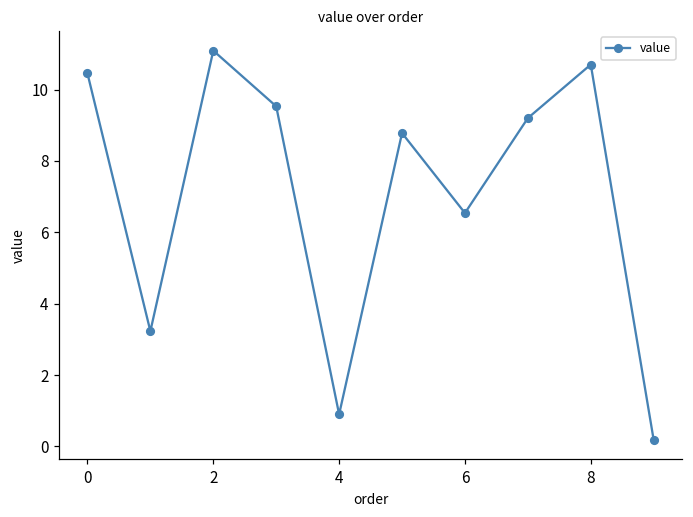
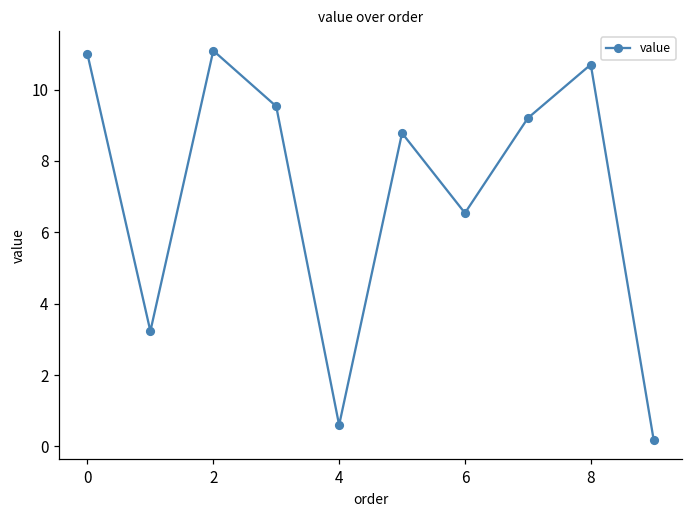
0: 10.5 -> 11.0
4: 0.9 -> 0.6
